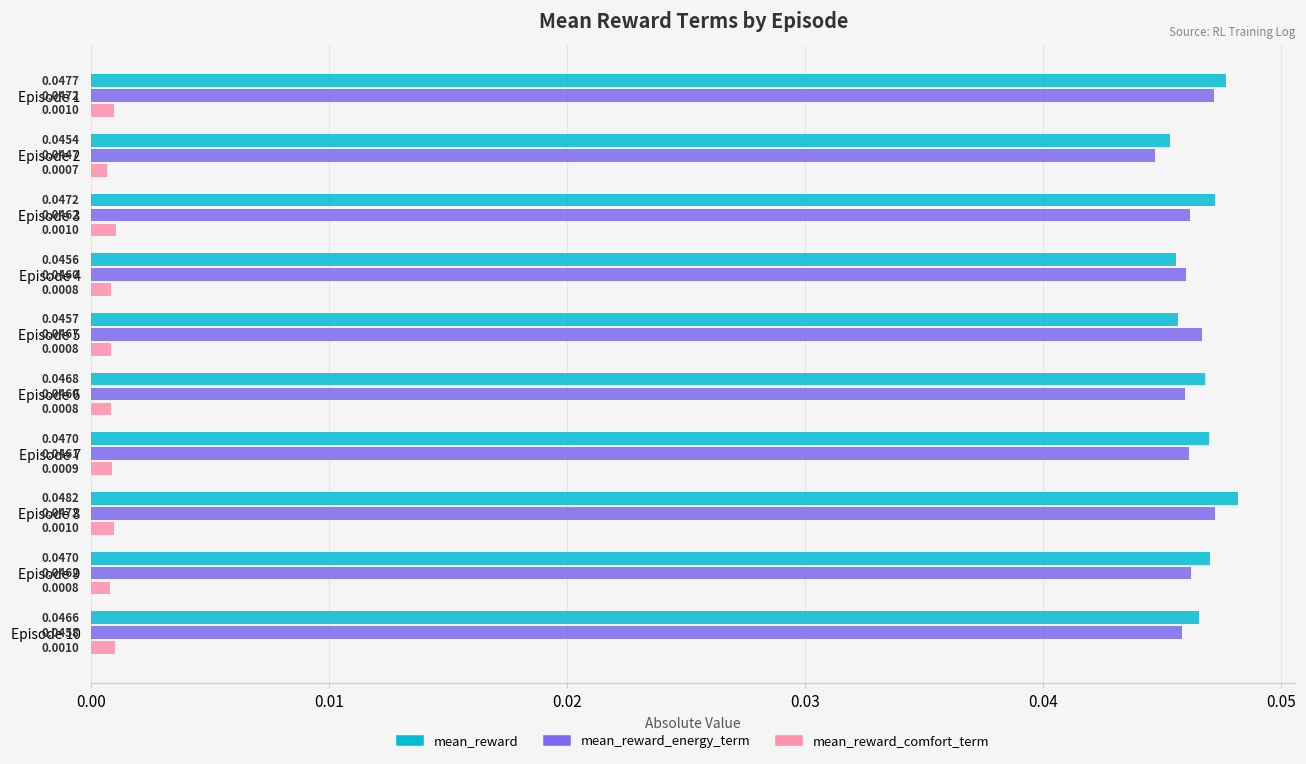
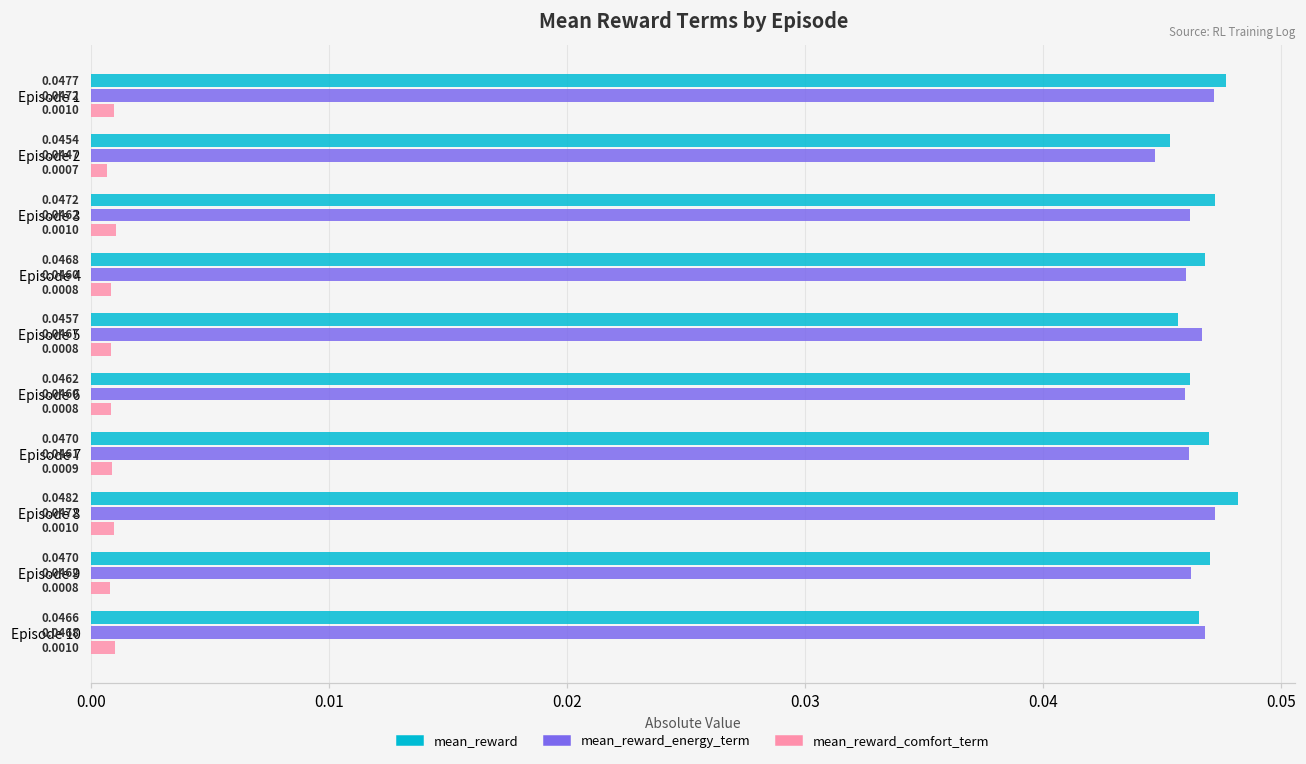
mean_reward, Episode 4: 0.0456 -> 0.0468
mean_reward, Episode 6: 0.0468 -> 0.0462
mean_reward_energy_term, Episode 10: 0.0458 -> 0.0468
